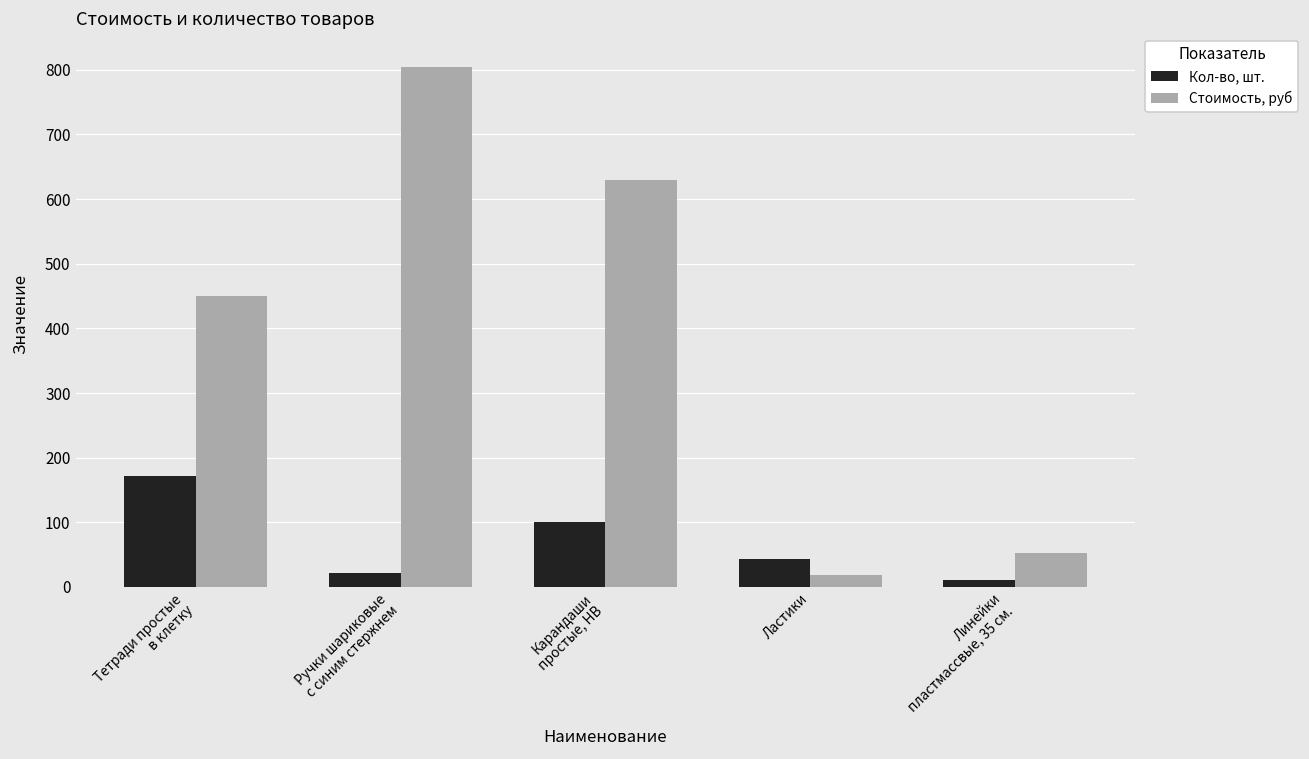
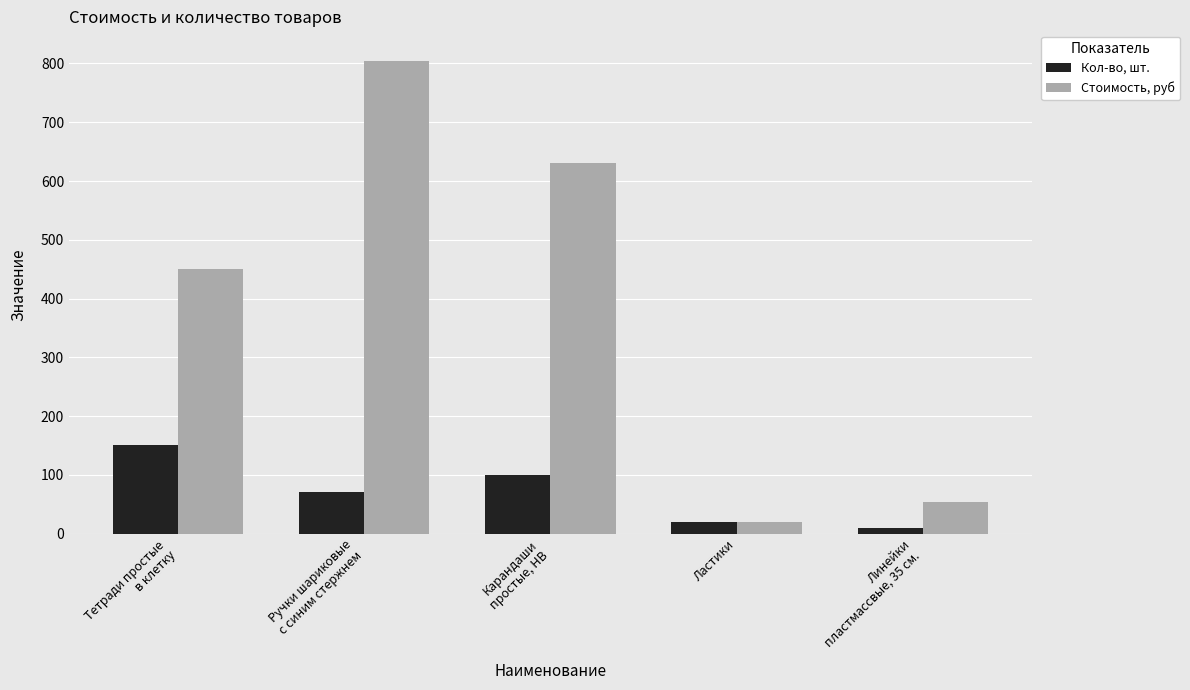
Кол-во, шт., Тетради простые в клетку: 170 -> 150
Кол-во, шт., Ручки шариковые с синим стержнем: 20 -> 70
Кол-во, шт., Ластики: 40 -> 20
